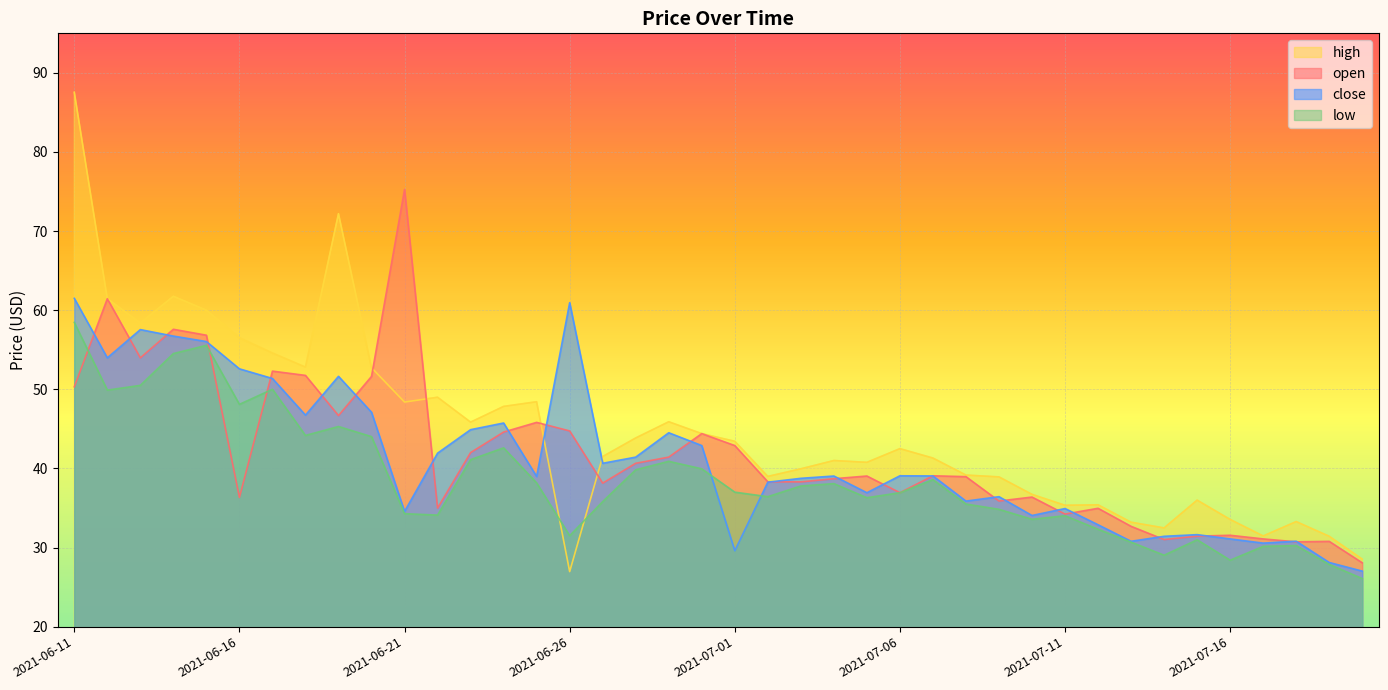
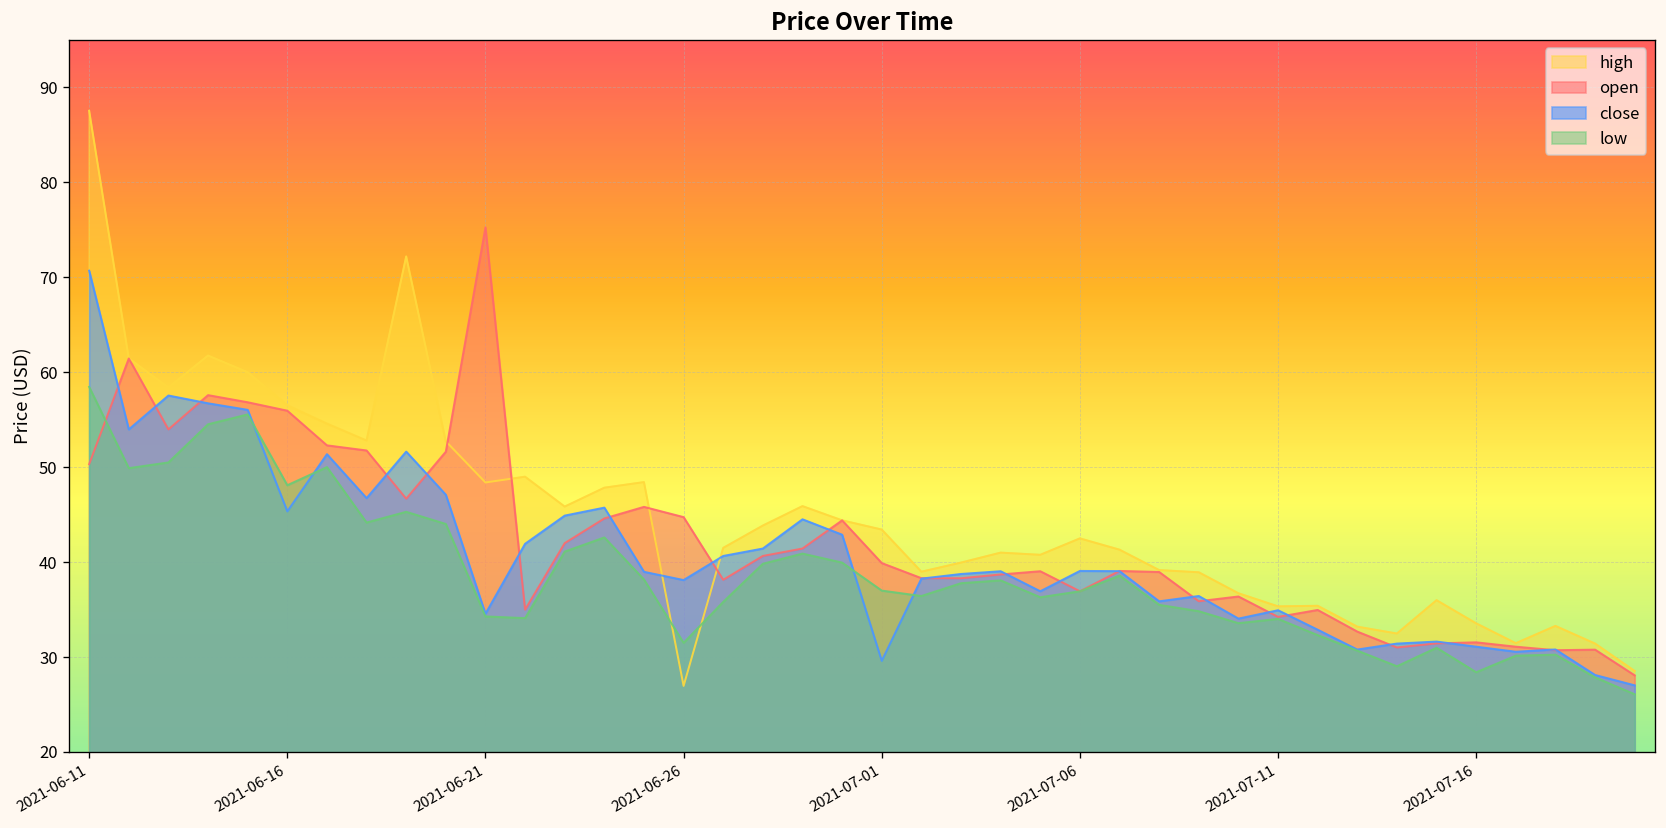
close, 2021-06-11: 62 -> 71
open, 2021-06-16: 36 -> 56
close, 2021-06-16: 53 -> 45
close, 2021-06-26: 61 -> 38
open, 2021-07-01: 43 -> 40
